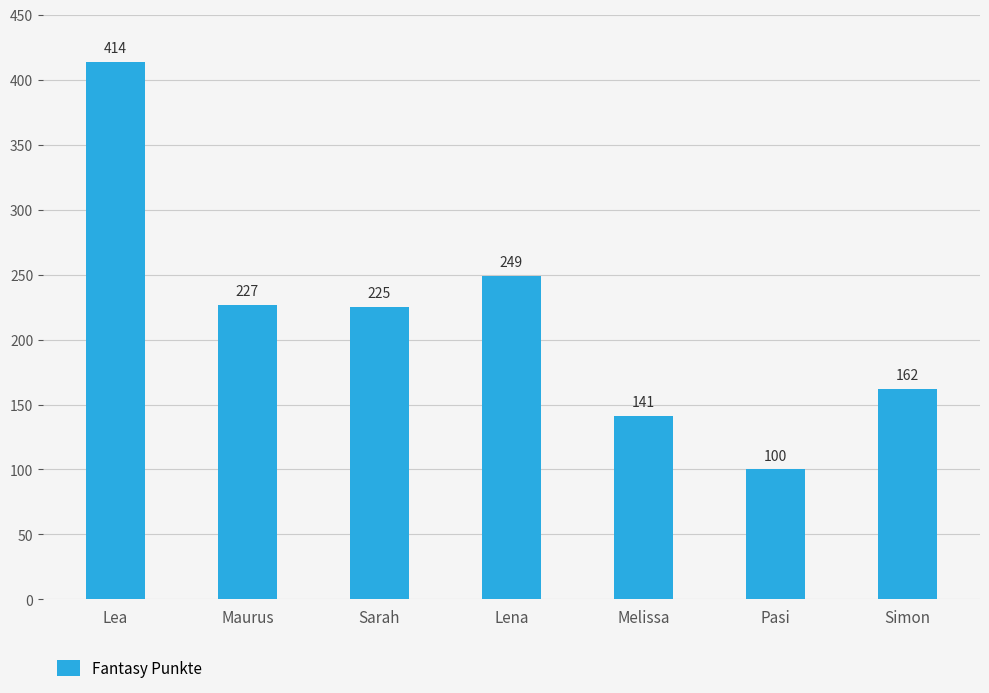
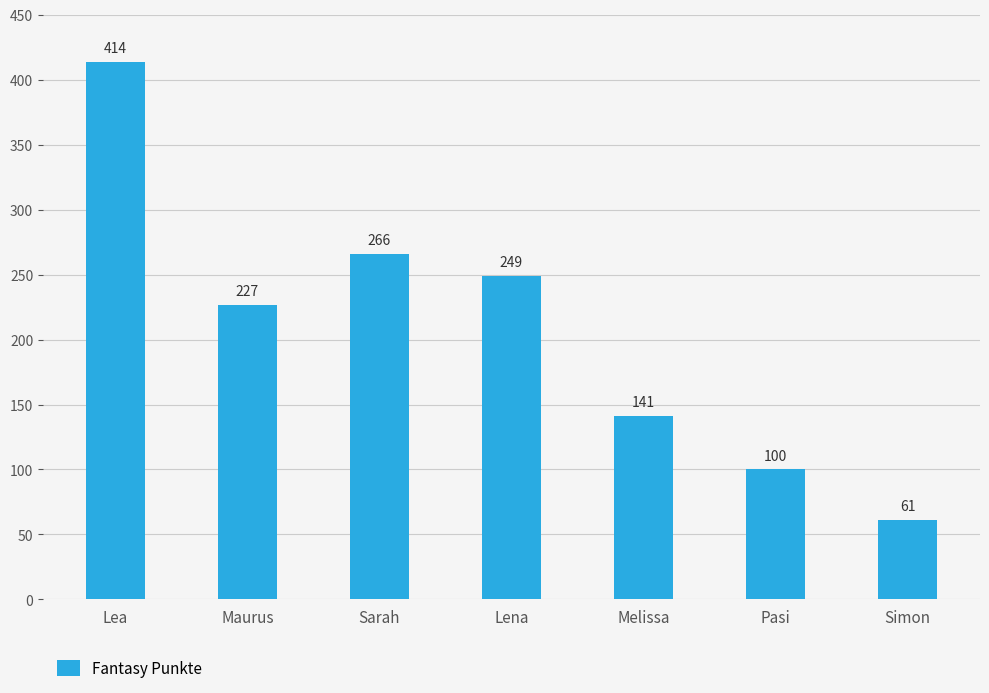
Sarah: 225 -> 266
Simon: 162 -> 61
